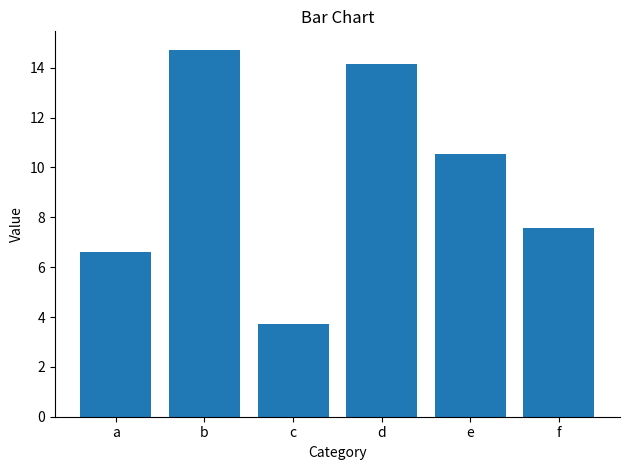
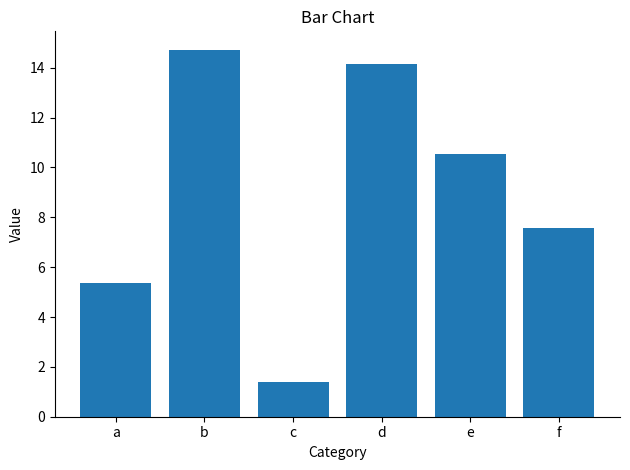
a: 6.6 -> 5.4
c: 3.7 -> 1.4
